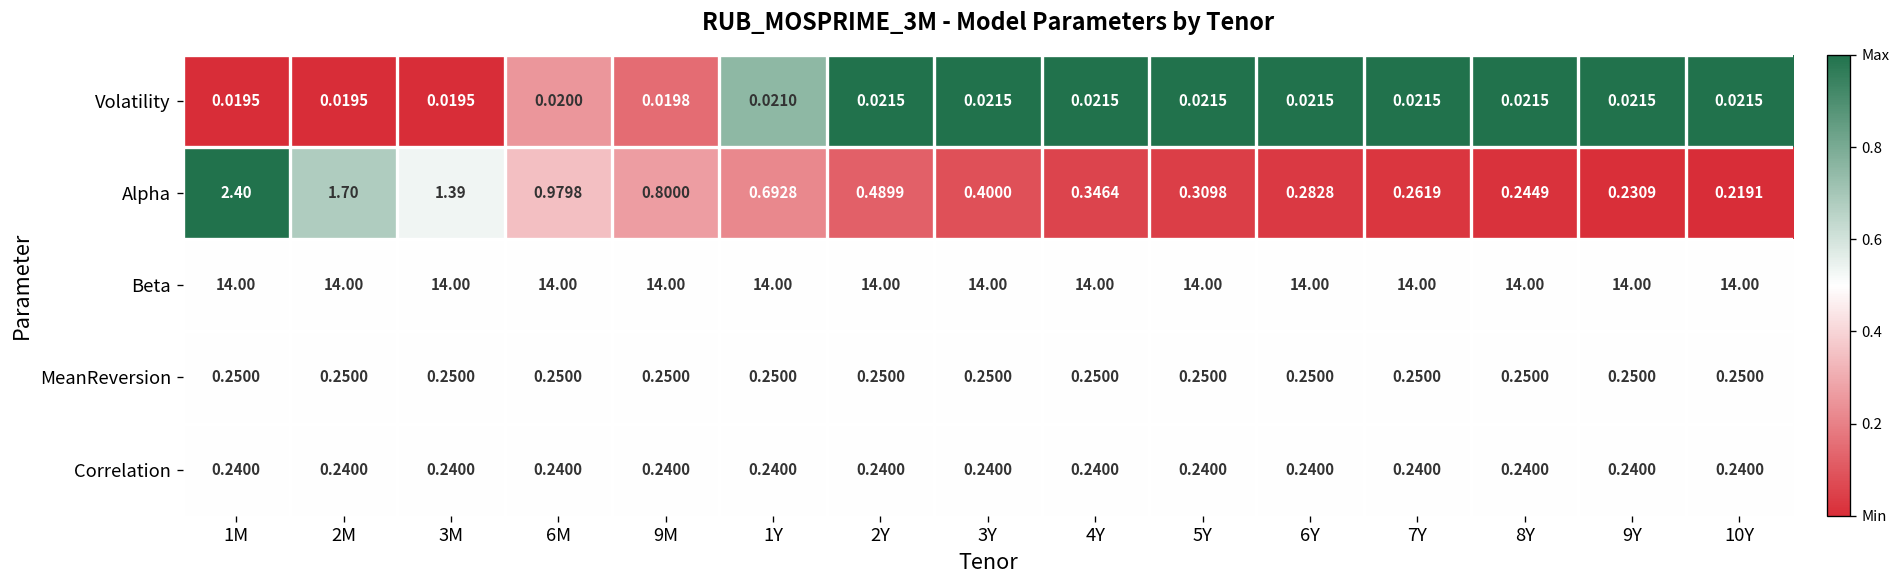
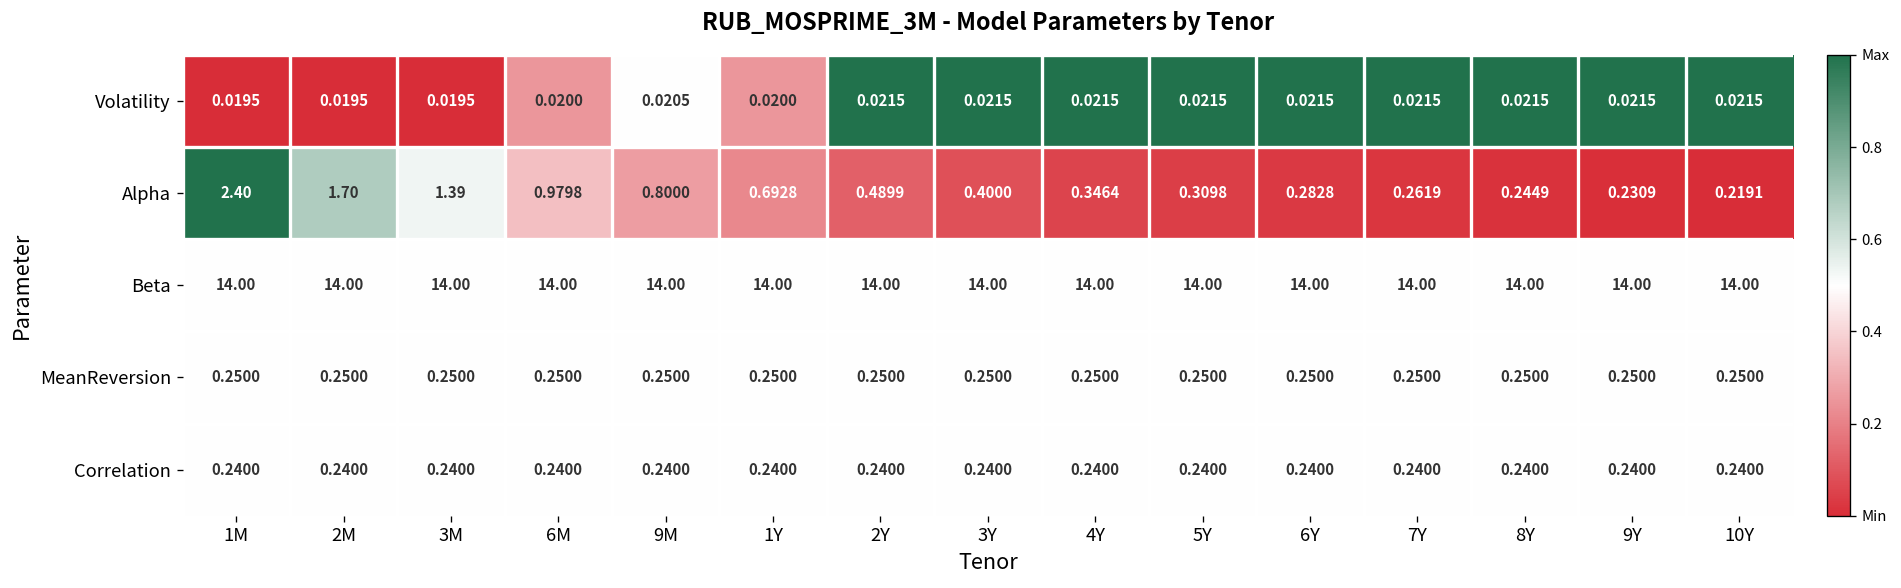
Volatility, 9M: 0.0198 -> 0.0205
Volatility, 1Y: 0.0210 -> 0.0200
